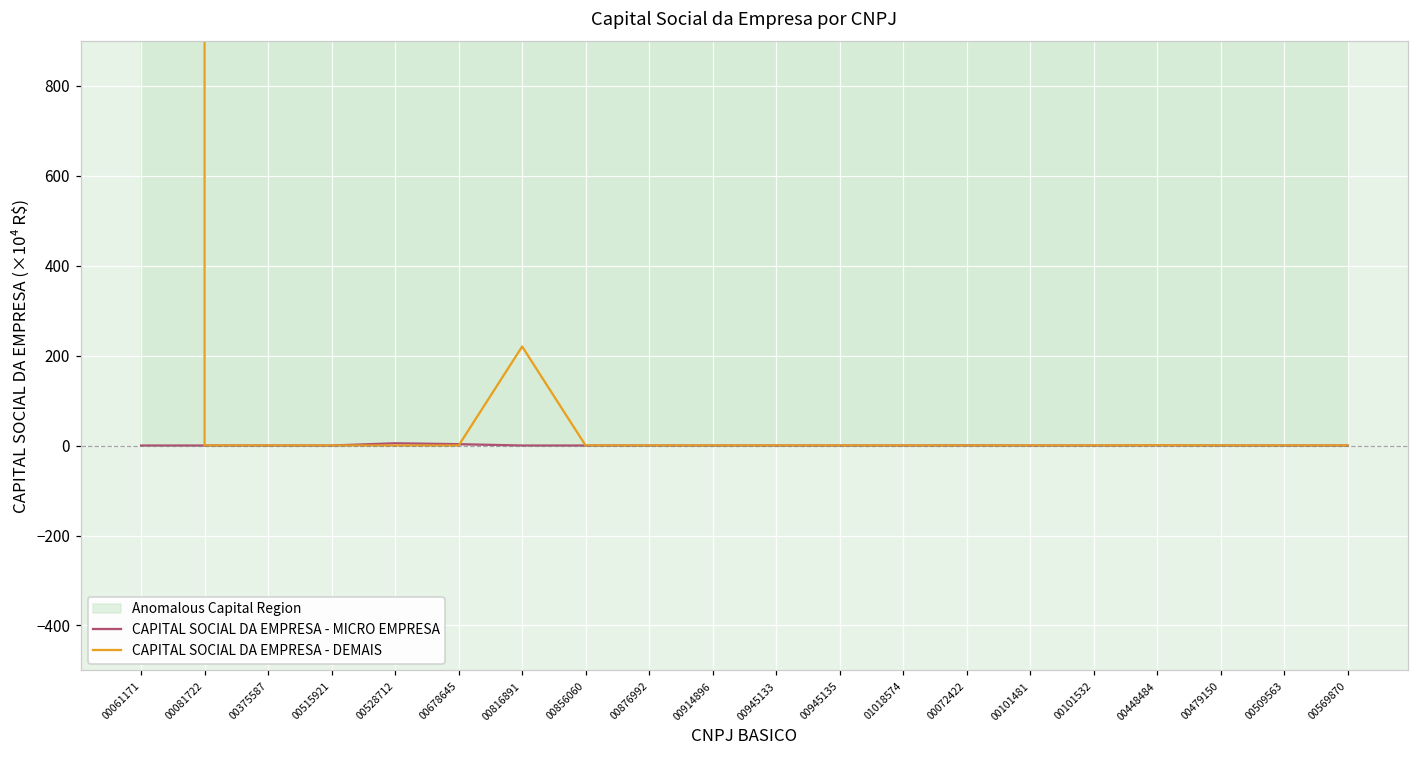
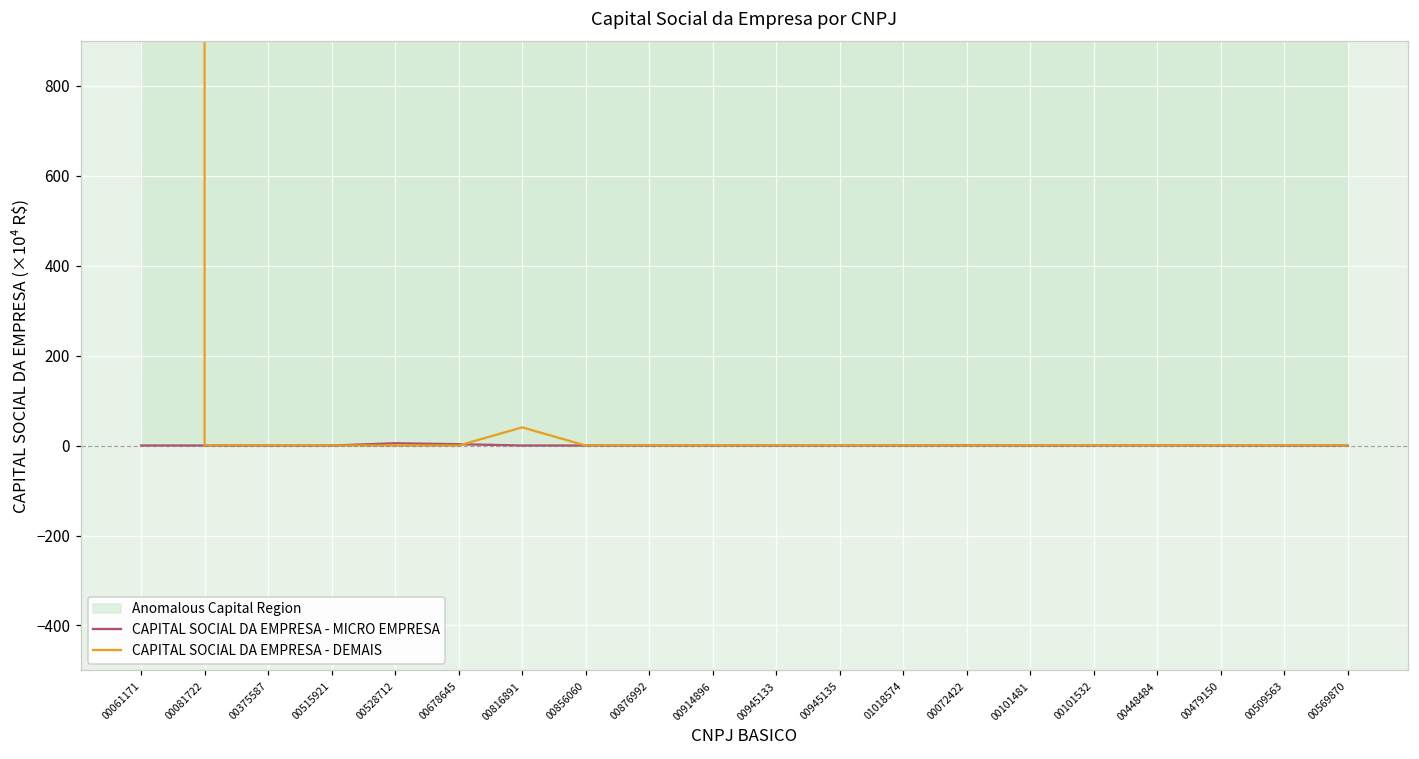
CAPITAL SOCIAL DA EMPRESA - DEMAIS, 00816891: 220 -> 40
